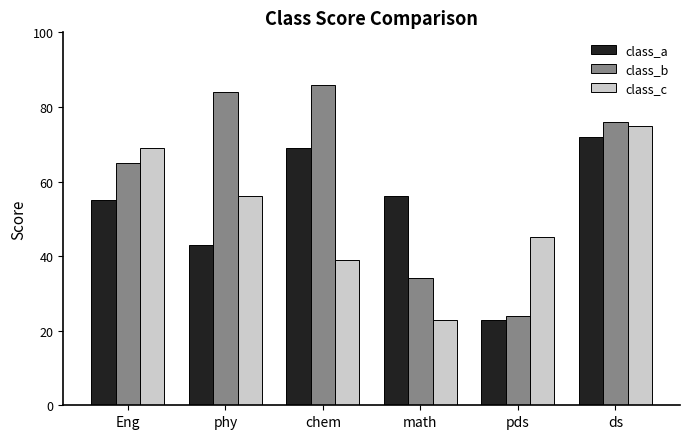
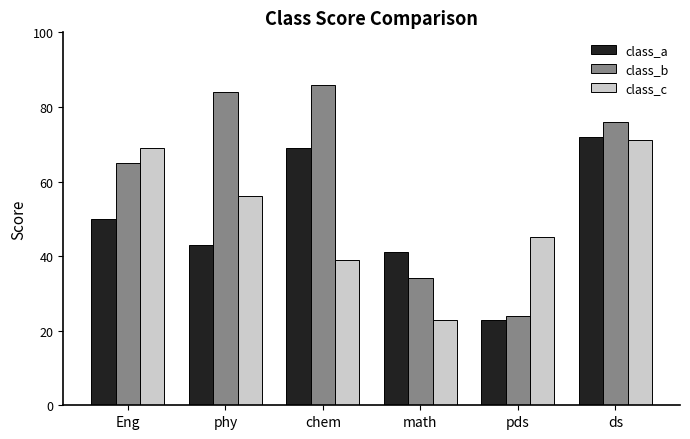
class_a, Eng: 55 -> 50
class_a, math: 56 -> 41
class_c, ds: 75 -> 71
